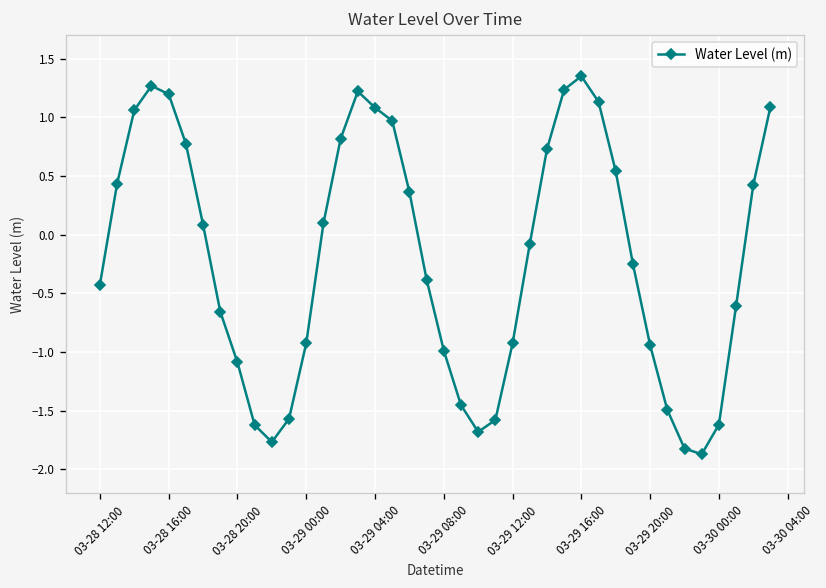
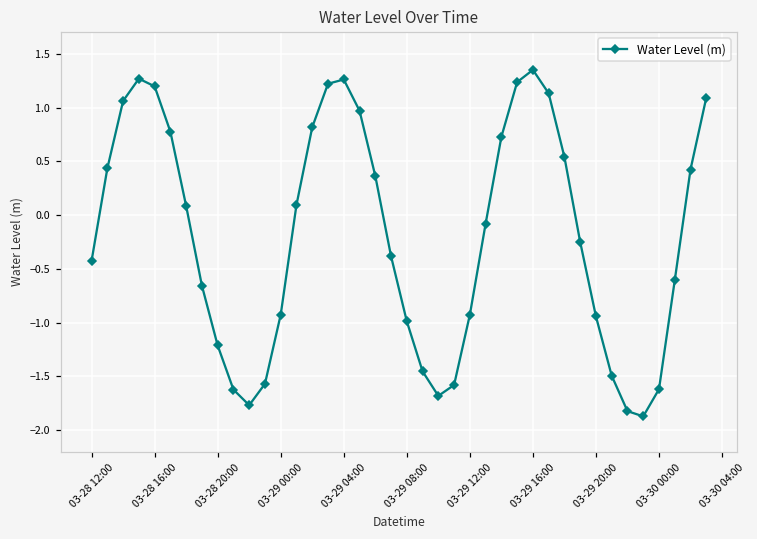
03-28 20:00: -1.1 -> -1.2
03-29 04:00: 1.1 -> 1.3
